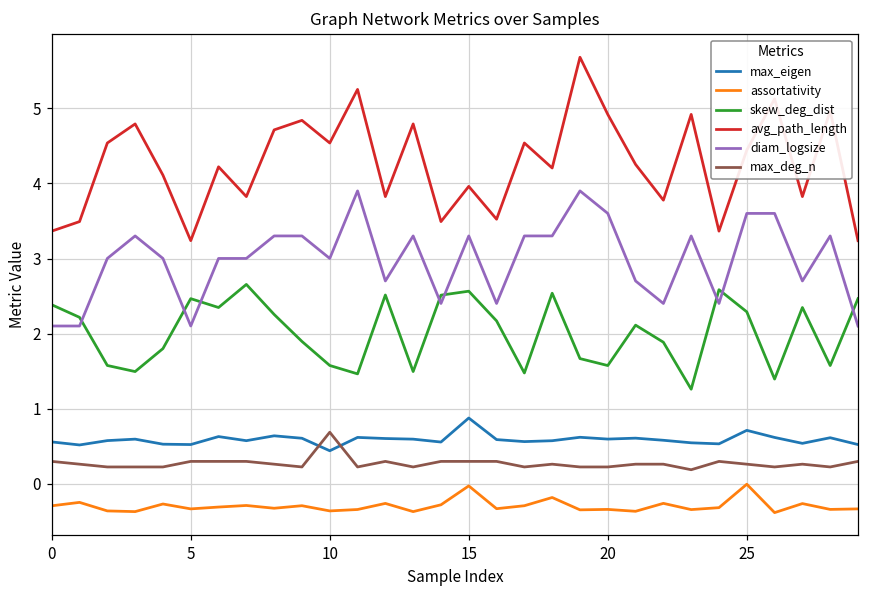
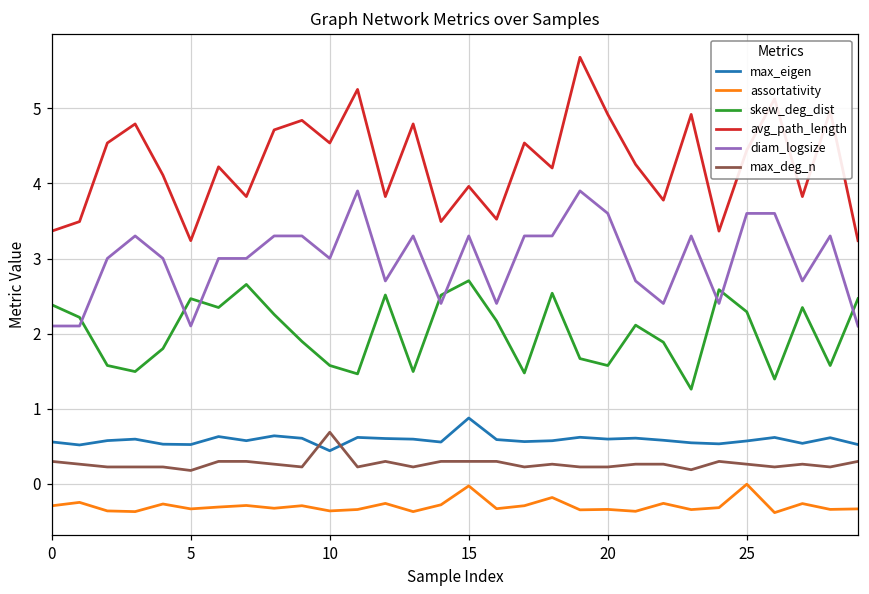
max_deg_n, 5: 0.3 -> 0.2
skew_deg_dist, 15: 2.6 -> 2.7
max_eigen, 25: 0.7 -> 0.6
